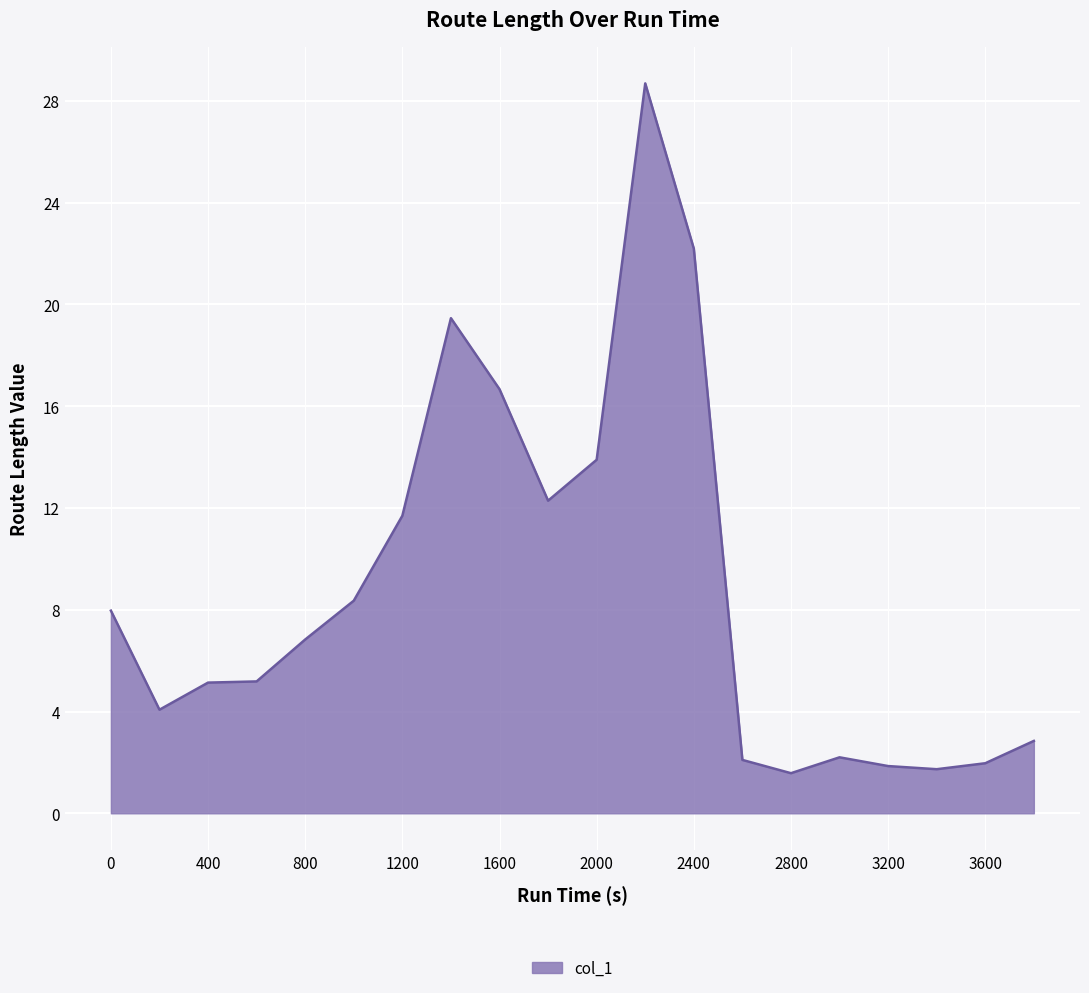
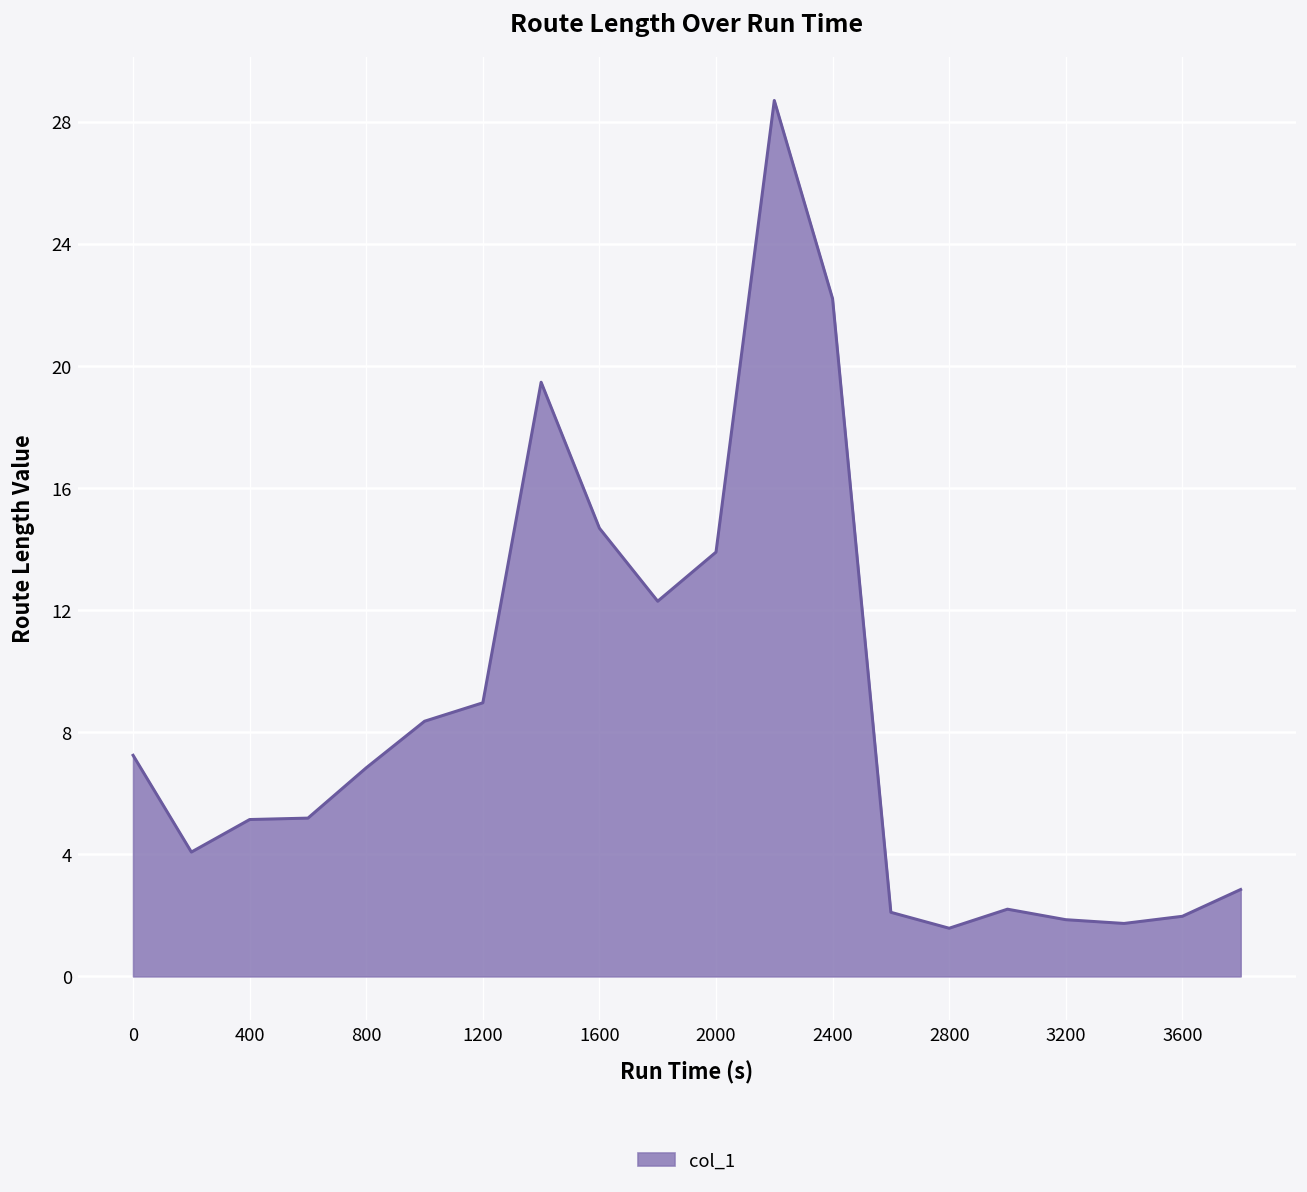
0: 8.0 -> 7.2
1200: 11.7 -> 9.0
1600: 16.7 -> 14.7
